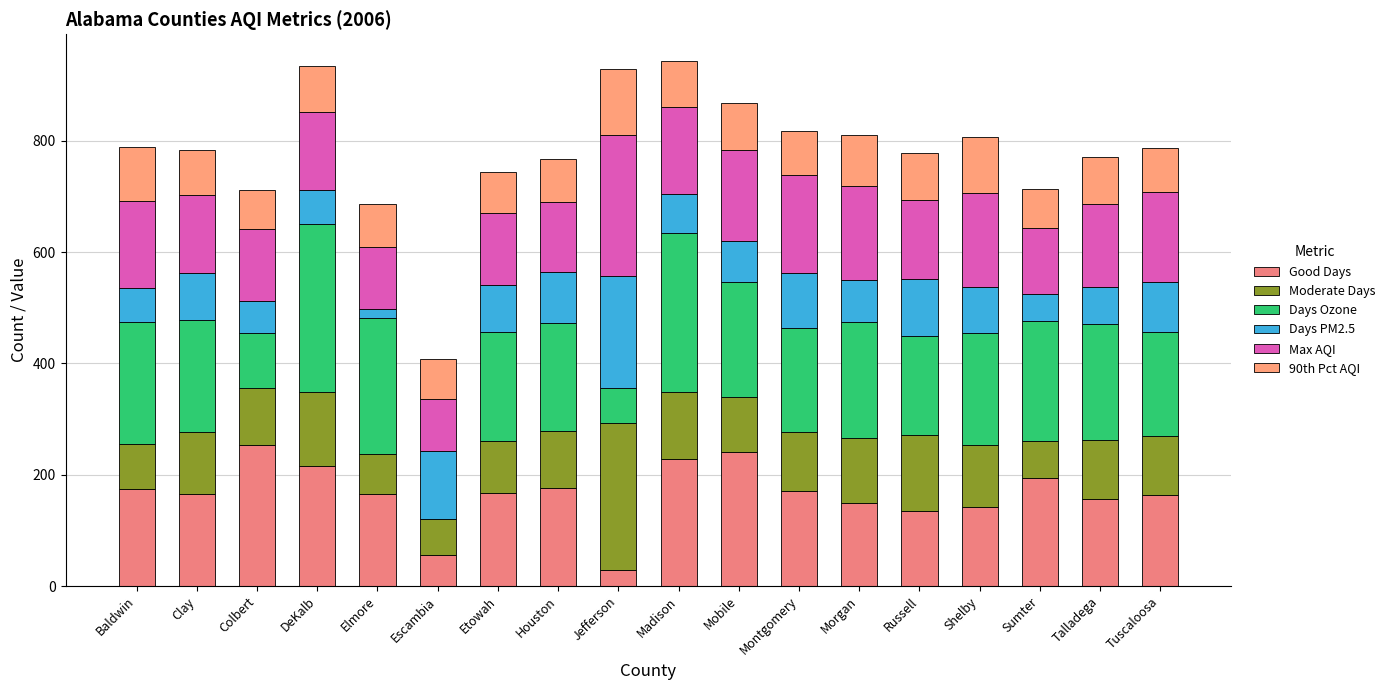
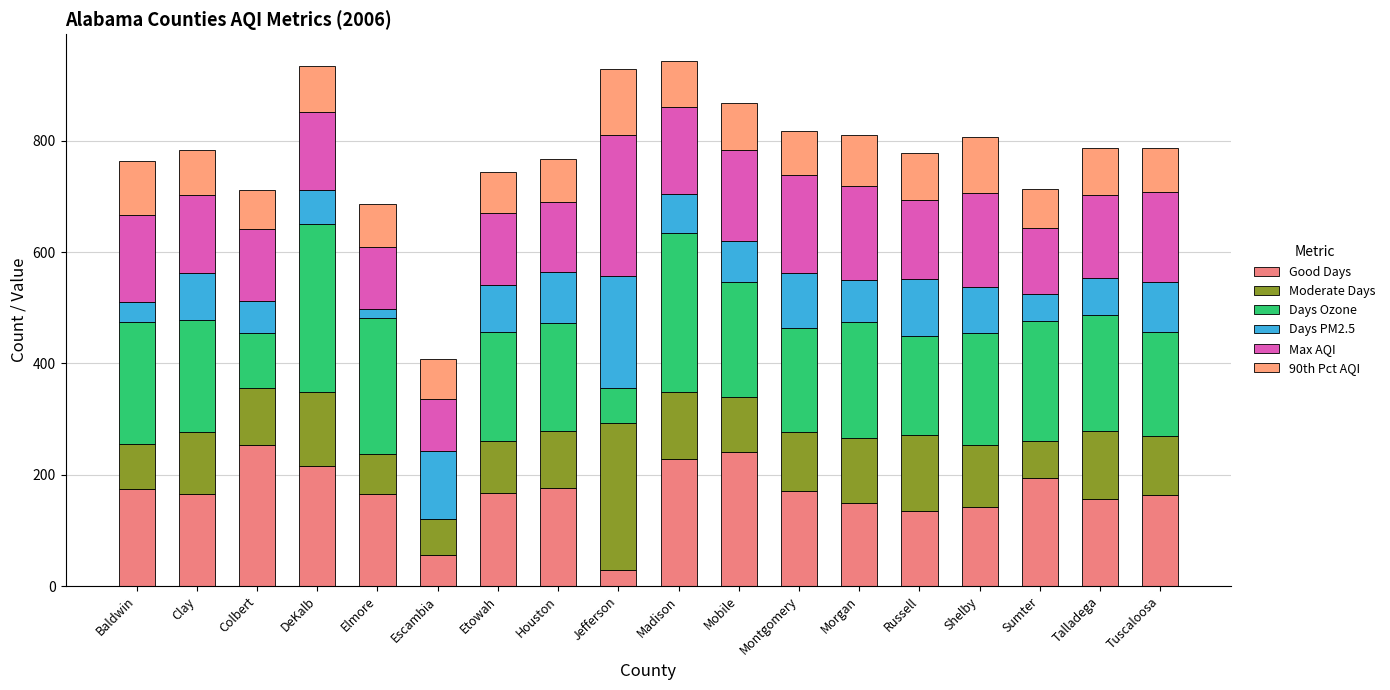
Days PM2.5, Baldwin: 60 -> 40
Moderate Days, Talladega: 110 -> 120
